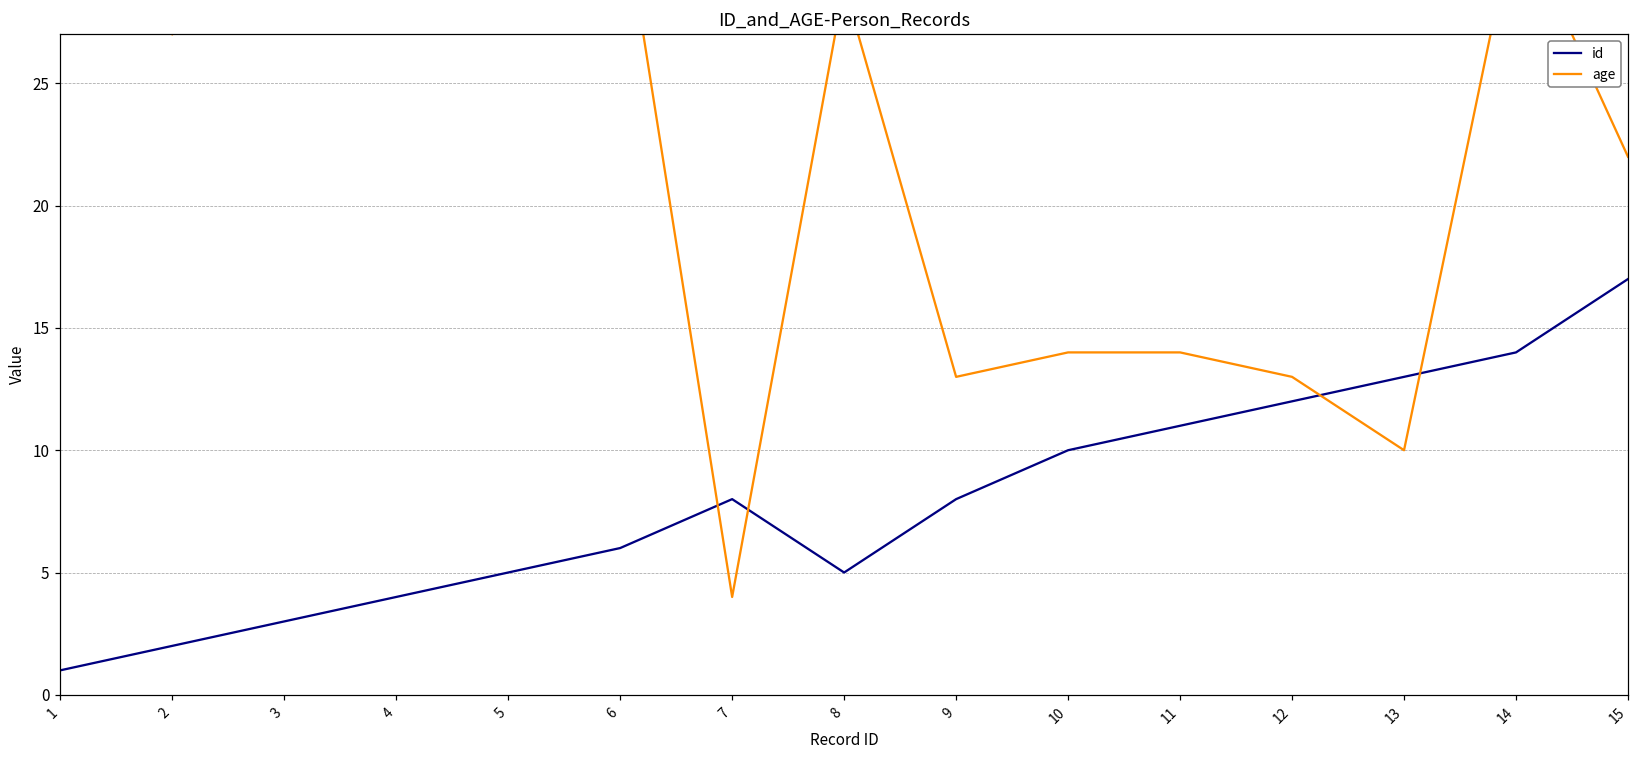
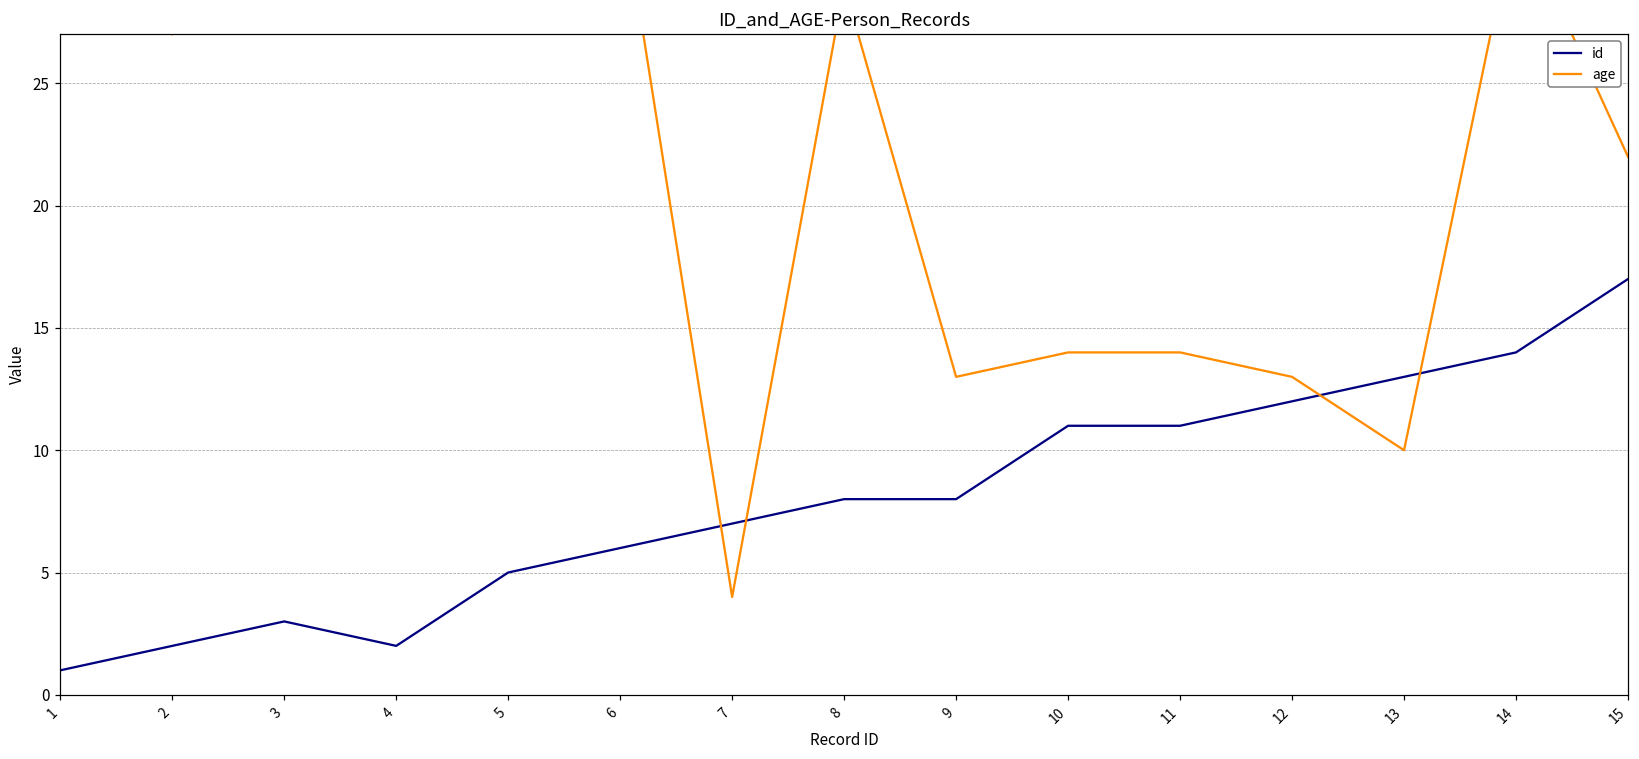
id, 4: 4 -> 2
id, 7: 8 -> 7
id, 8: 5 -> 8
id, 10: 10 -> 11
